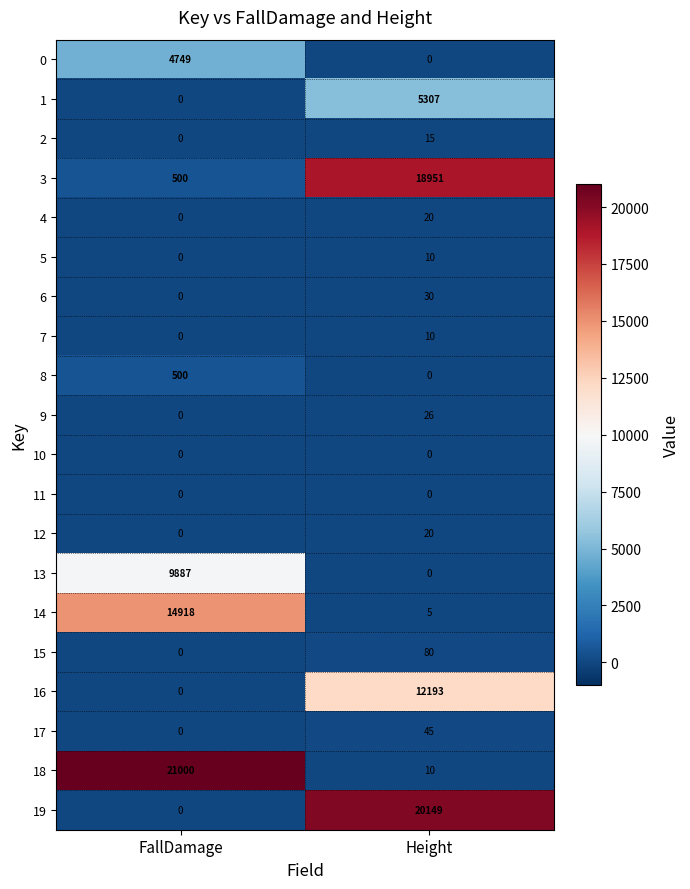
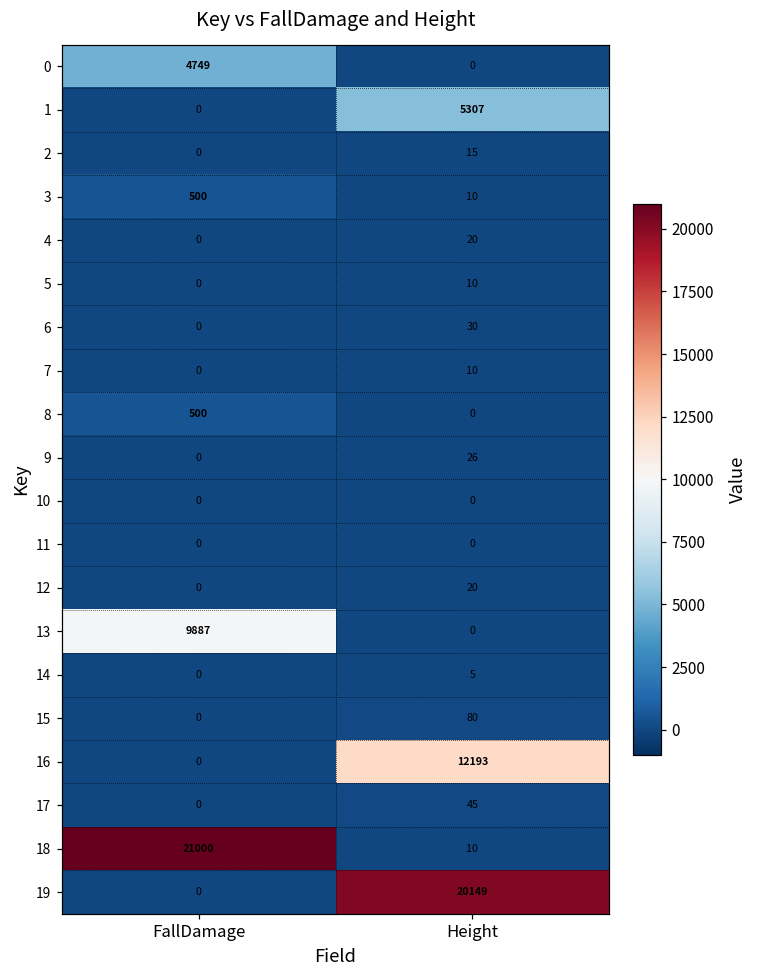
3, Height: 18951 -> 10
14, FallDamage: 14918 -> 0
